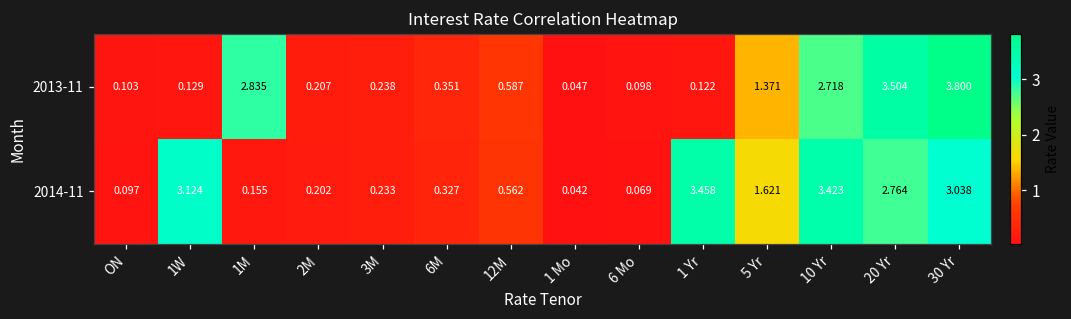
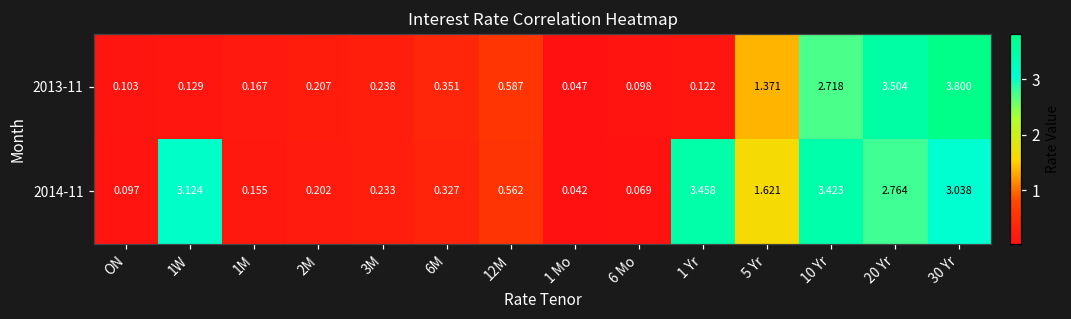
2013-11, 1M: 2.835 -> 0.167
